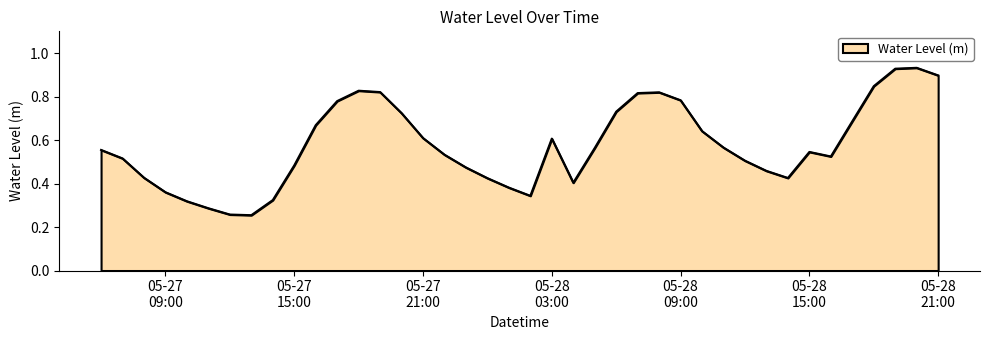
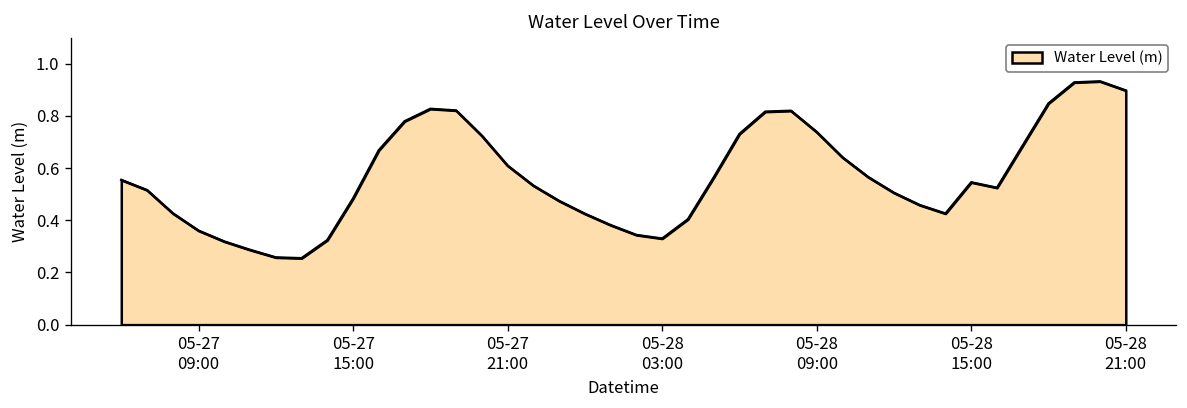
05-28 03:00: 0.61 -> 0.33
05-28 09:00: 0.78 -> 0.74
